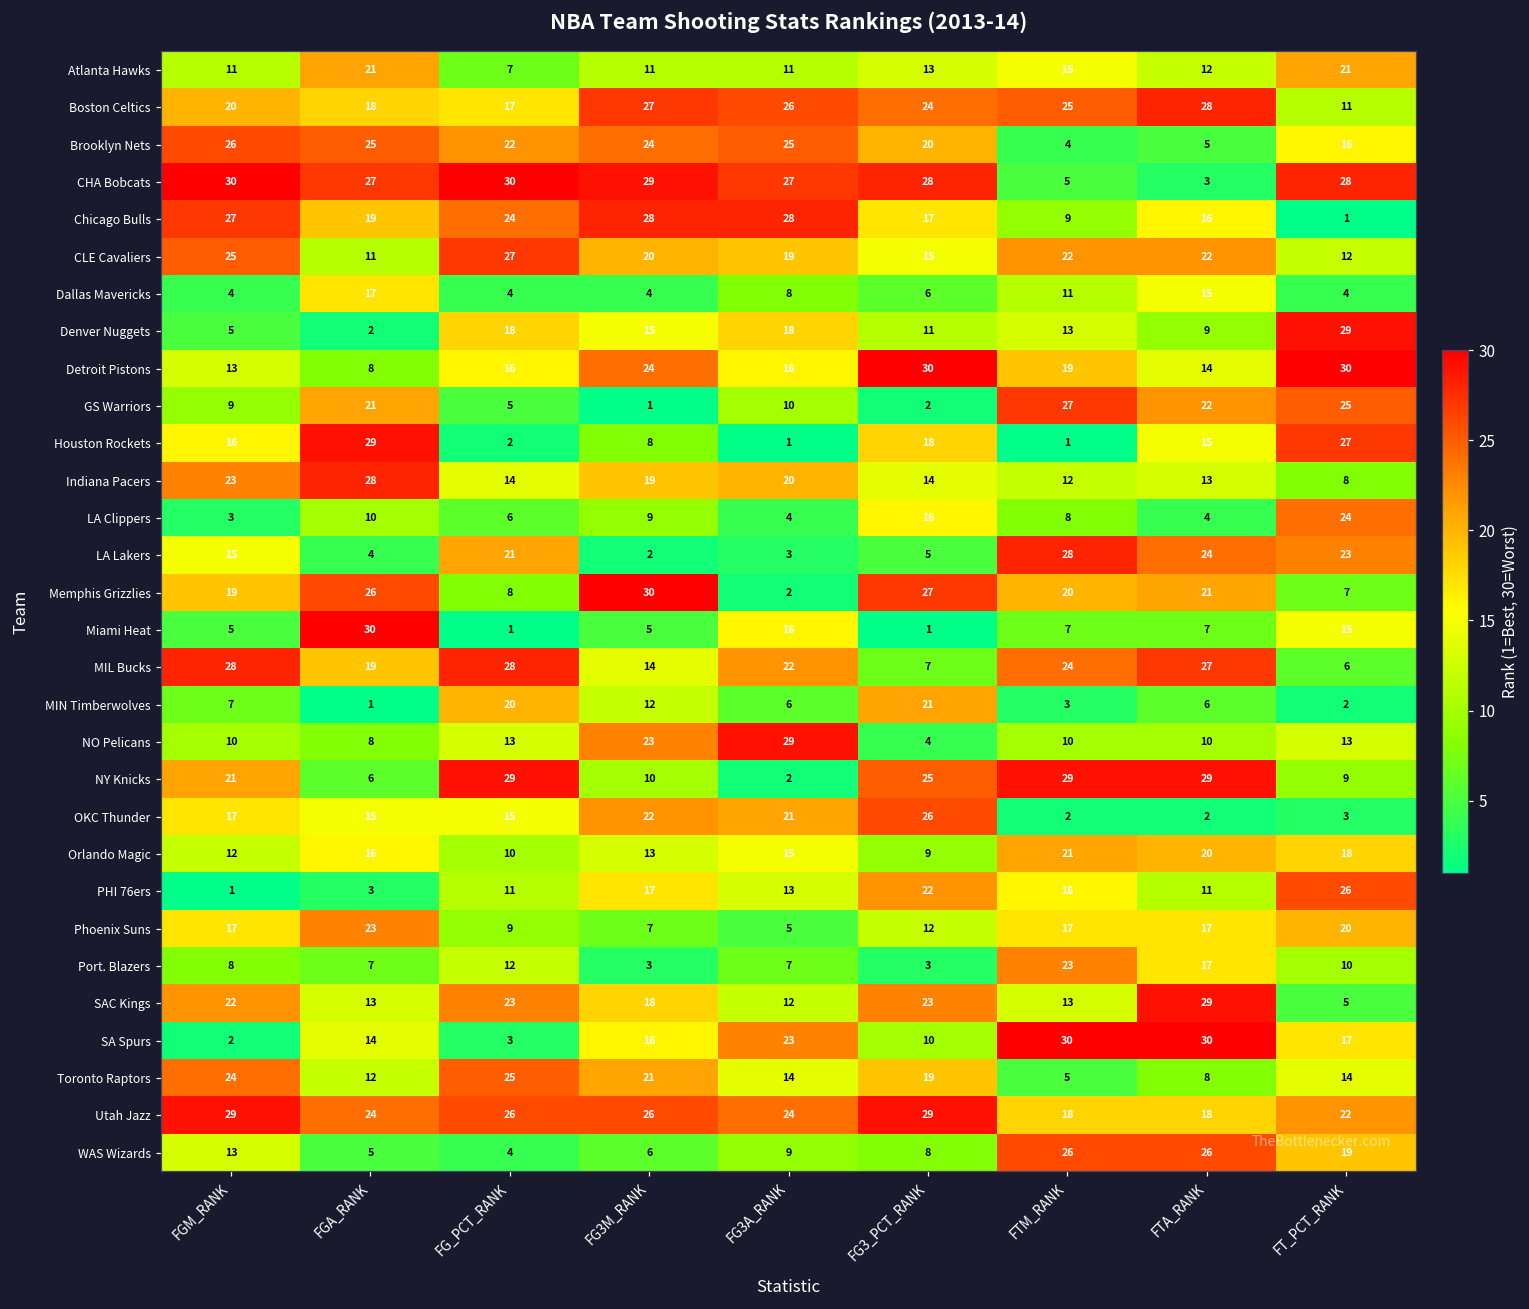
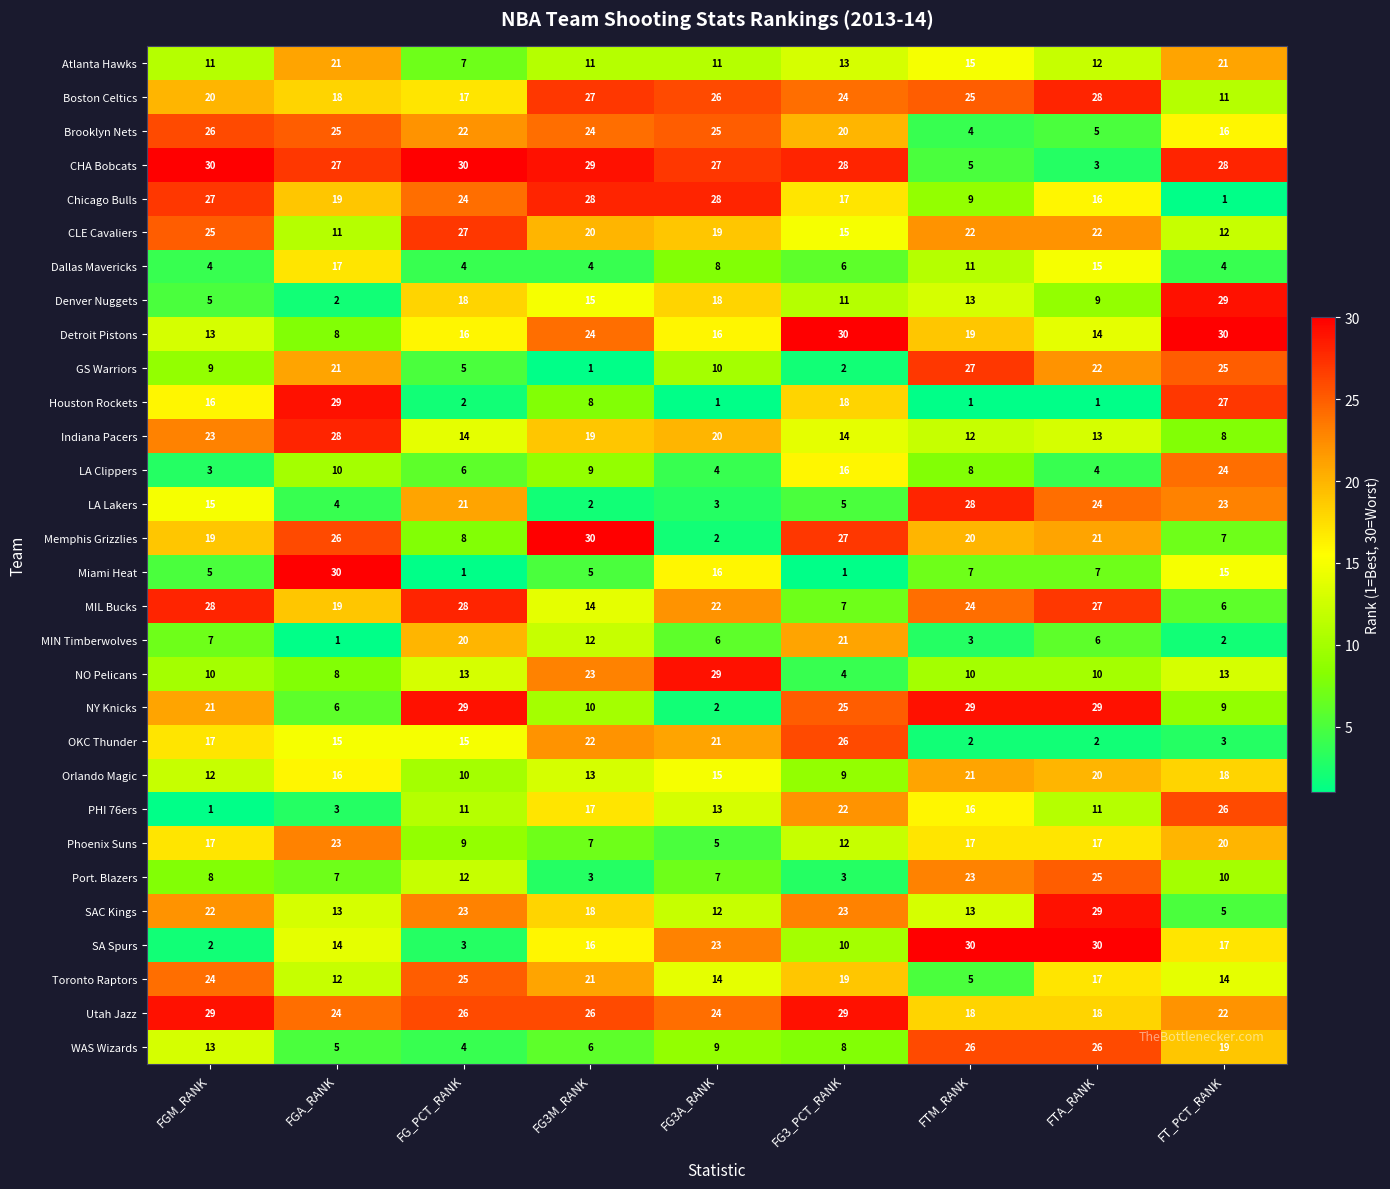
Houston Rockets, FTA_RANK: 15 -> 1
Port. Blazers, FTA_RANK: 17 -> 25
Toronto Raptors, FTA_RANK: 8 -> 17
